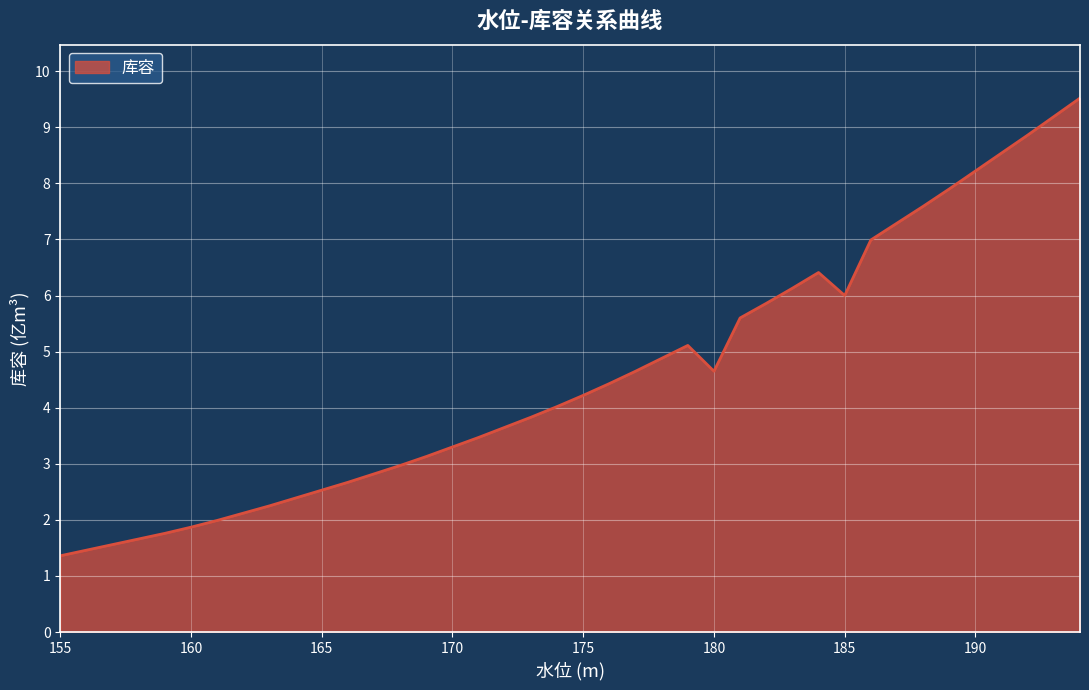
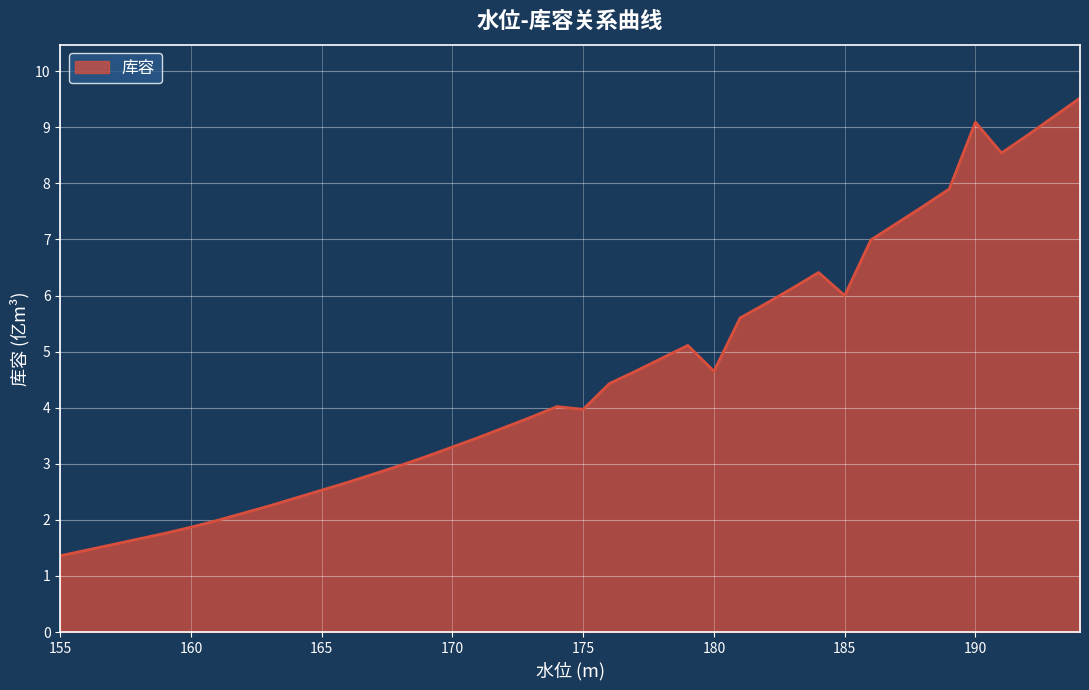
175: 4.2 -> 4.0
190: 8.2 -> 9.1
